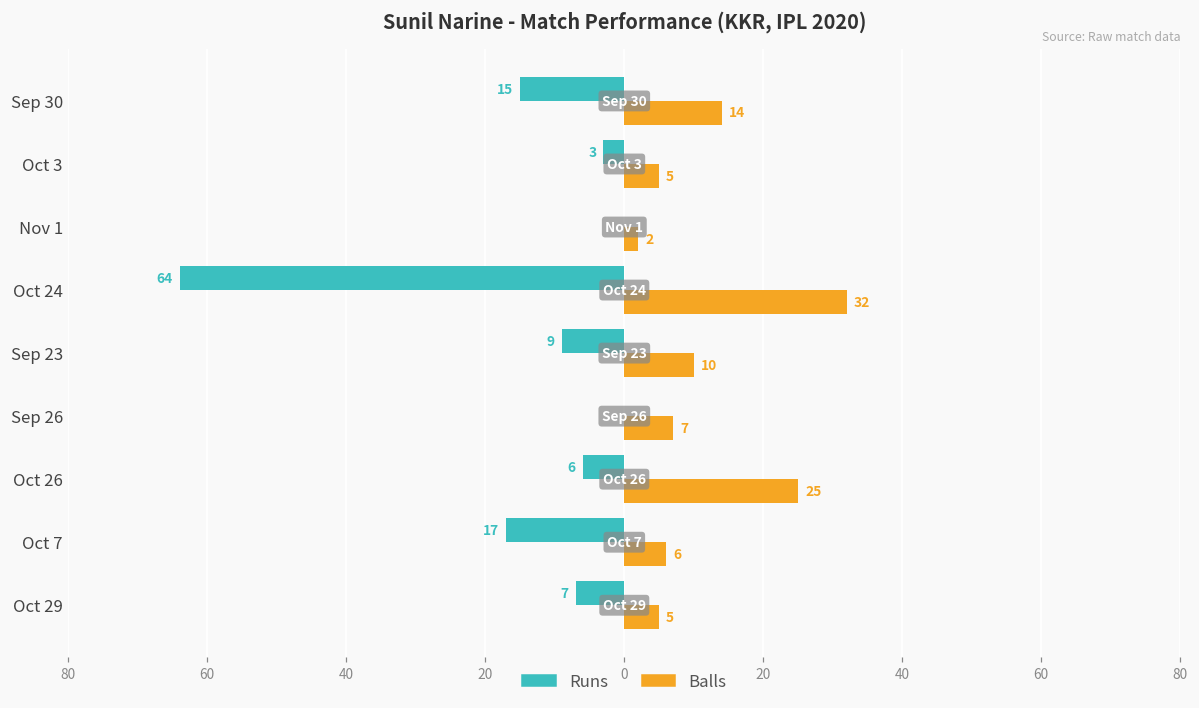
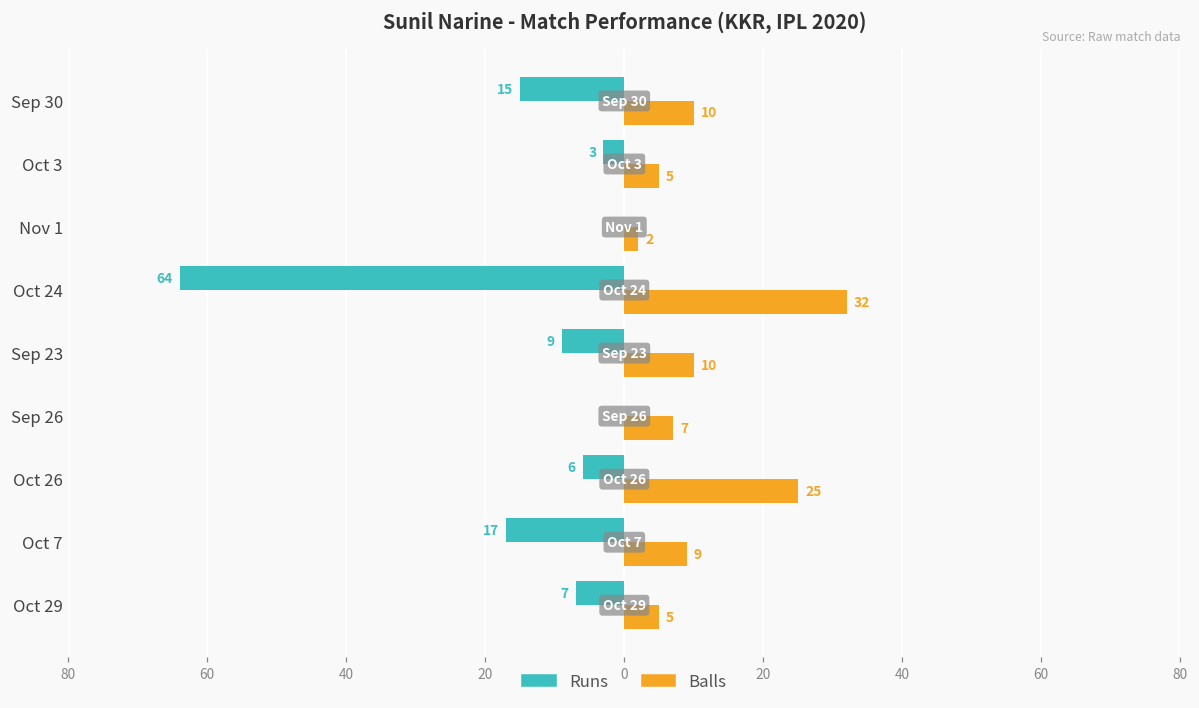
Balls, Sep 30: 14 -> 10
Balls, Oct 7: 6 -> 9
